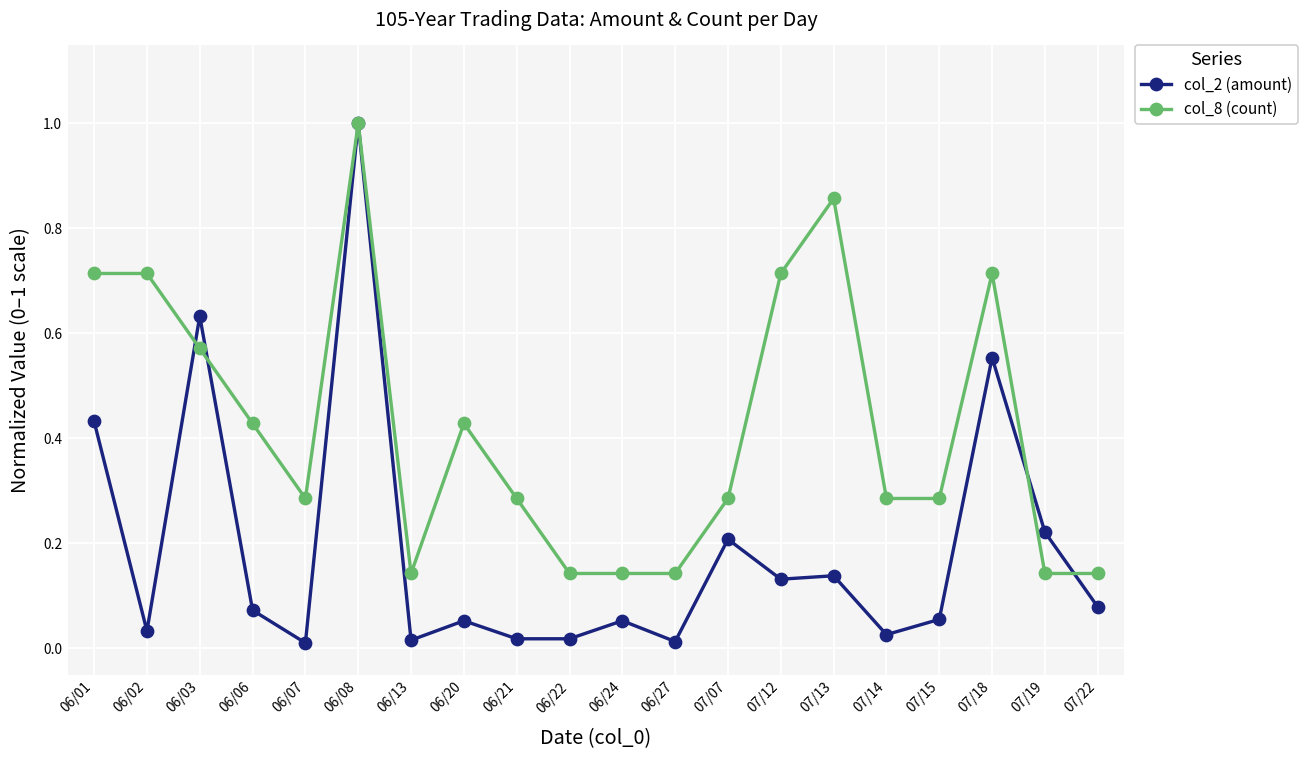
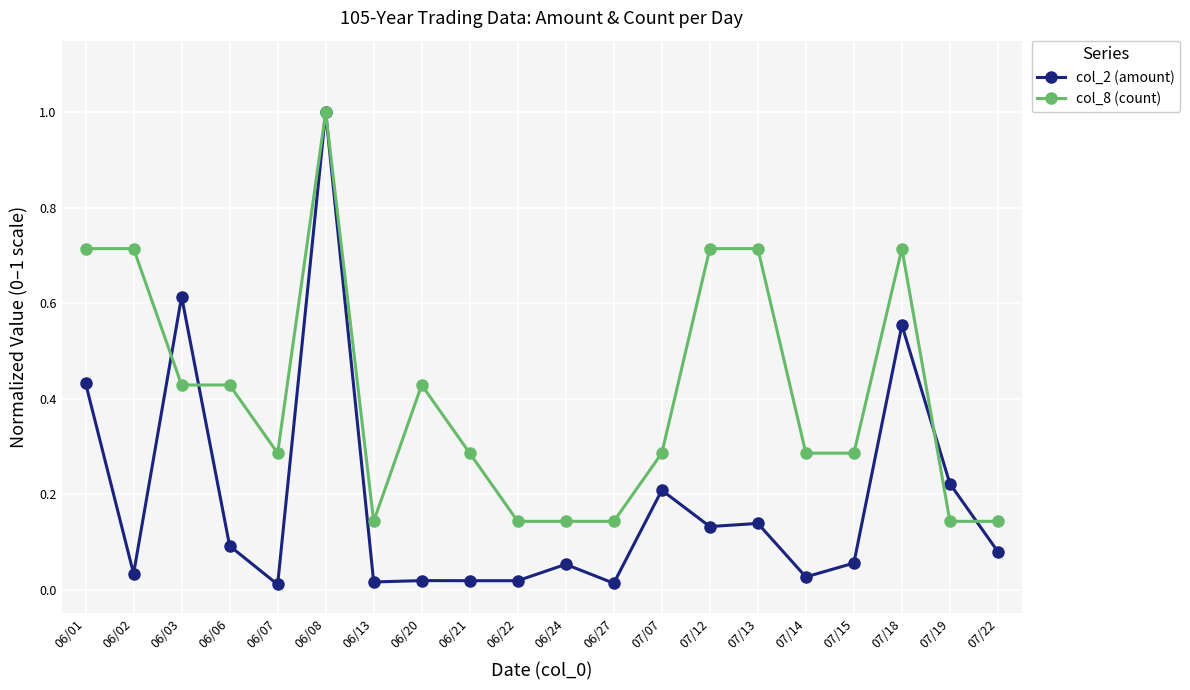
col_2 (amount), 06/03: 0.63 -> 0.61
col_8 (count), 06/03: 0.57 -> 0.43
col_2 (amount), 06/06: 0.07 -> 0.09
col_2 (amount), 06/20: 0.05 -> 0.02
col_8 (count), 07/13: 0.86 -> 0.71
